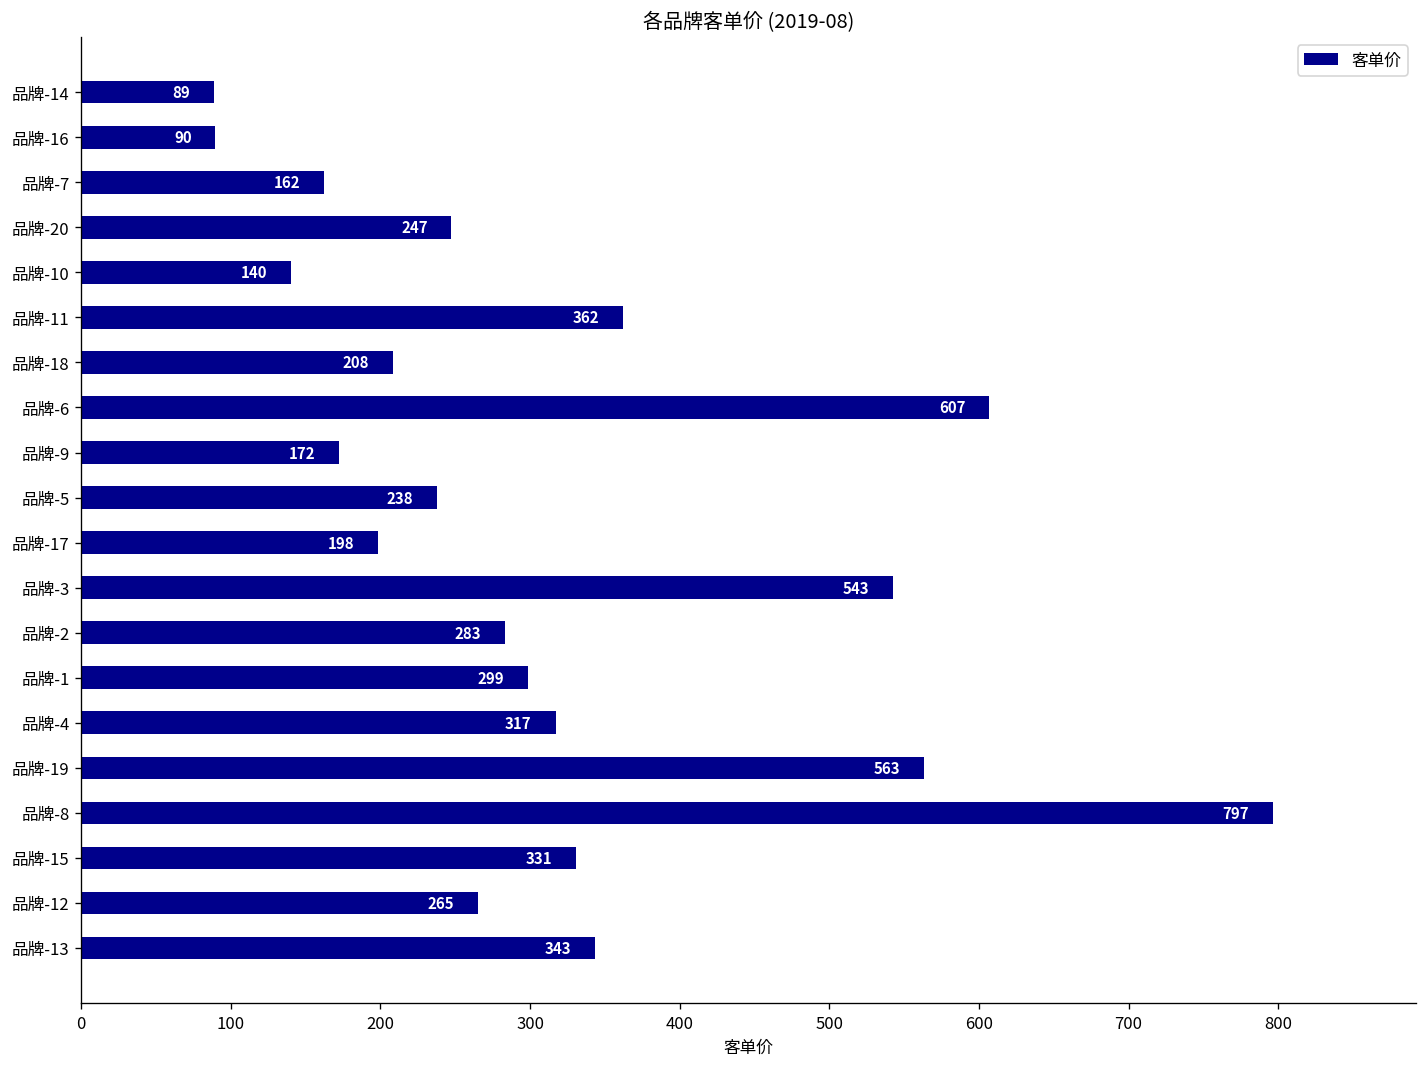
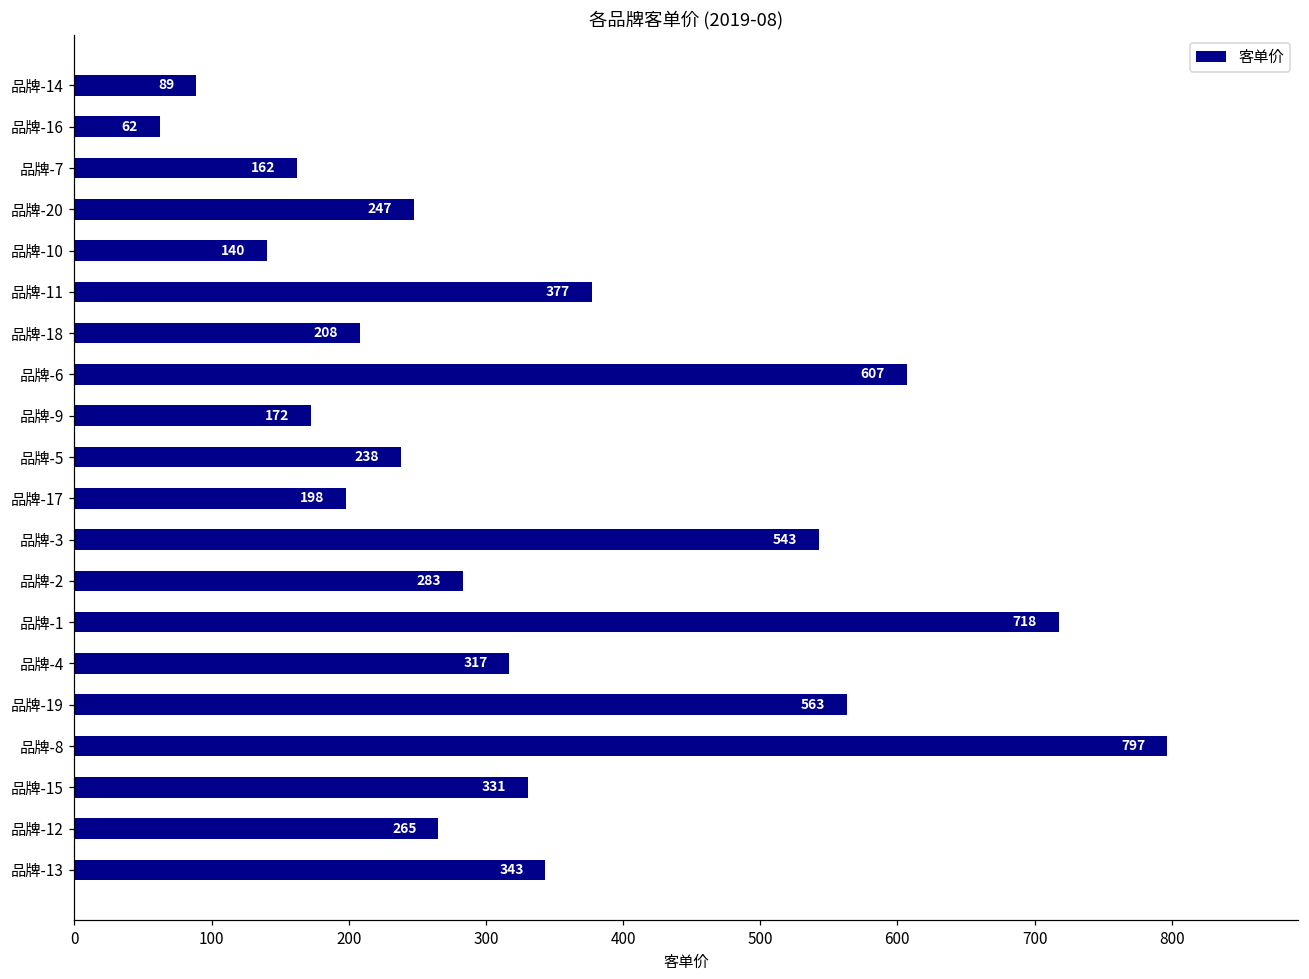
品牌-16: 90 -> 62
品牌-11: 362 -> 377
品牌-1: 299 -> 718
